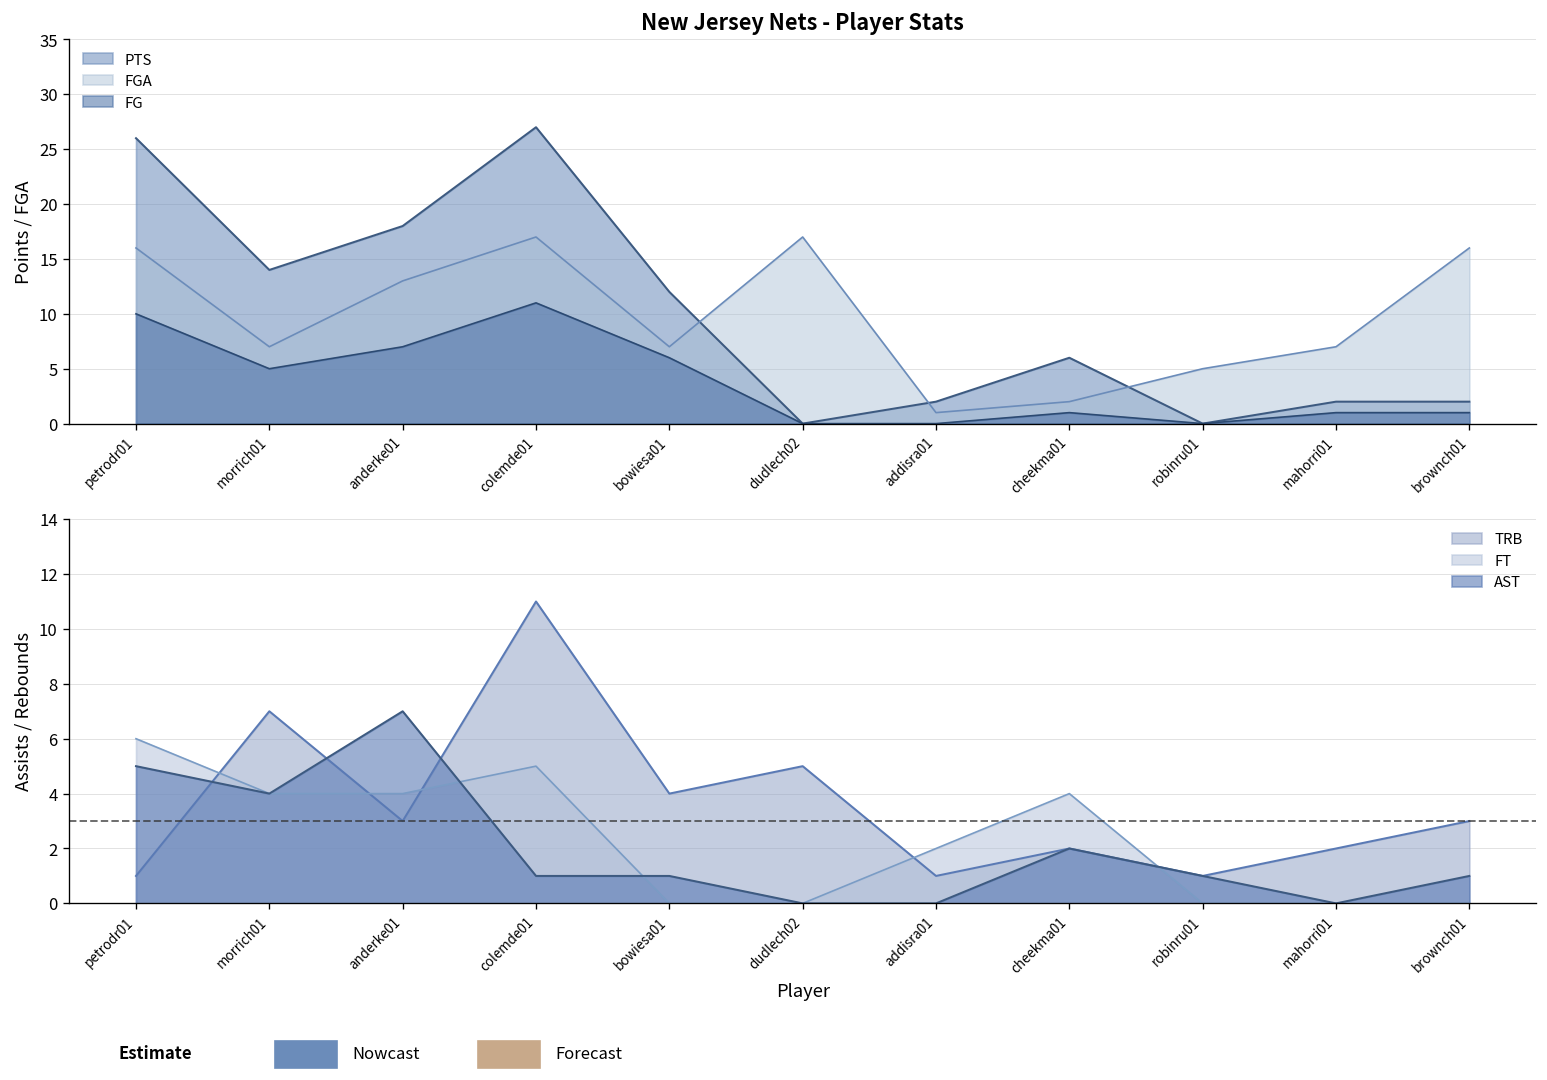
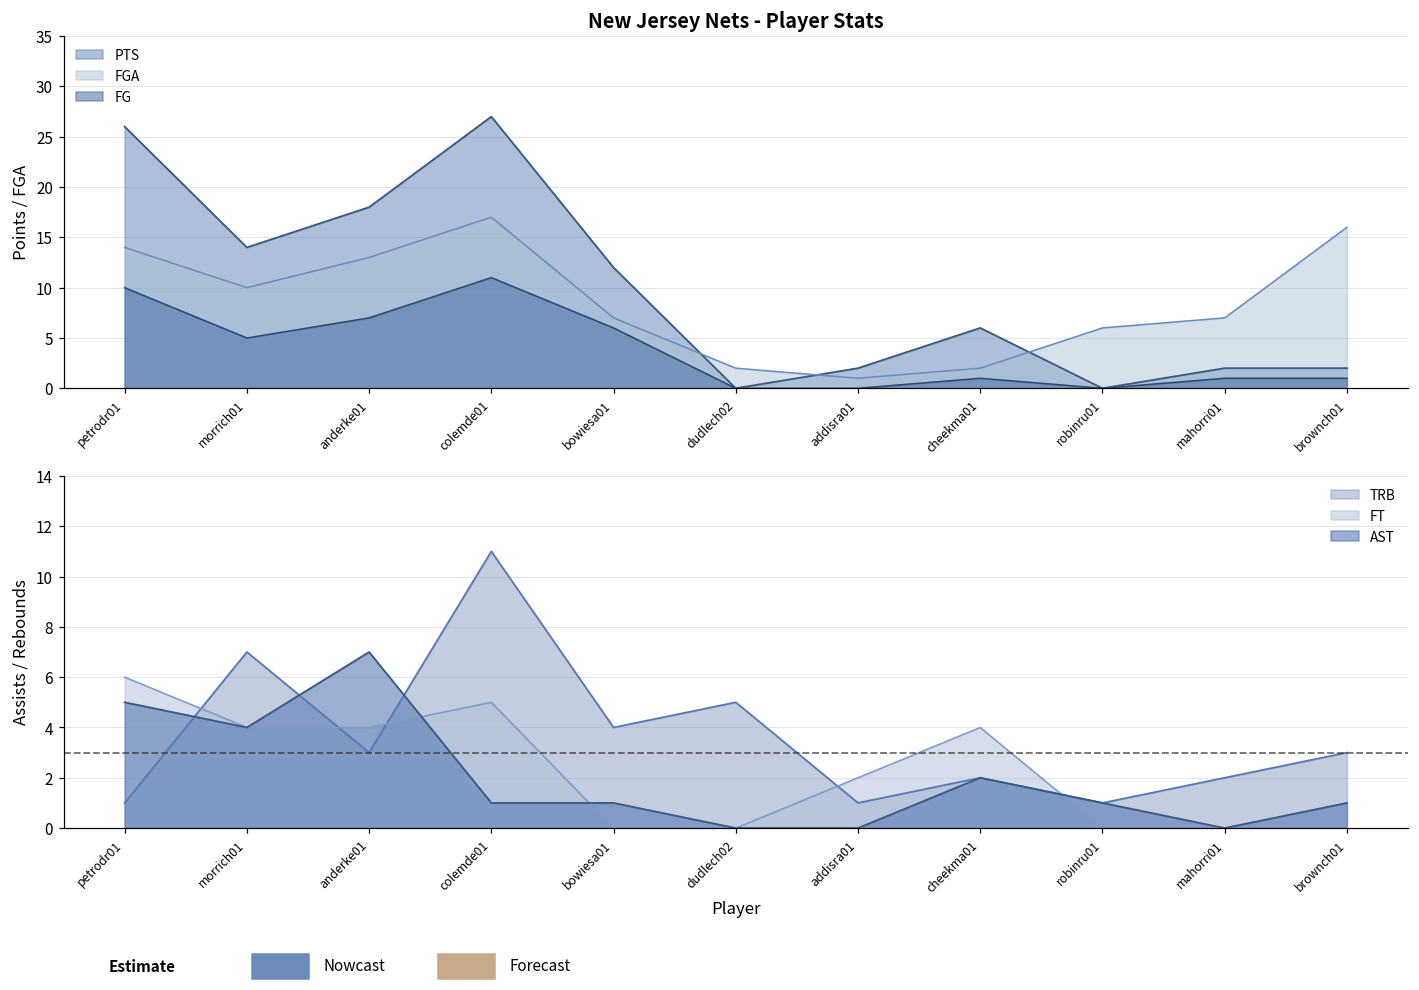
New Jersey Nets - Player Stats, FGA, petrodr01: 16 -> 14
New Jersey Nets - Player Stats, FGA, morrich01: 7 -> 10
New Jersey Nets - Player Stats, FGA, dudlech02: 17 -> 2
New Jersey Nets - Player Stats, FGA, robinru01: 5 -> 6
